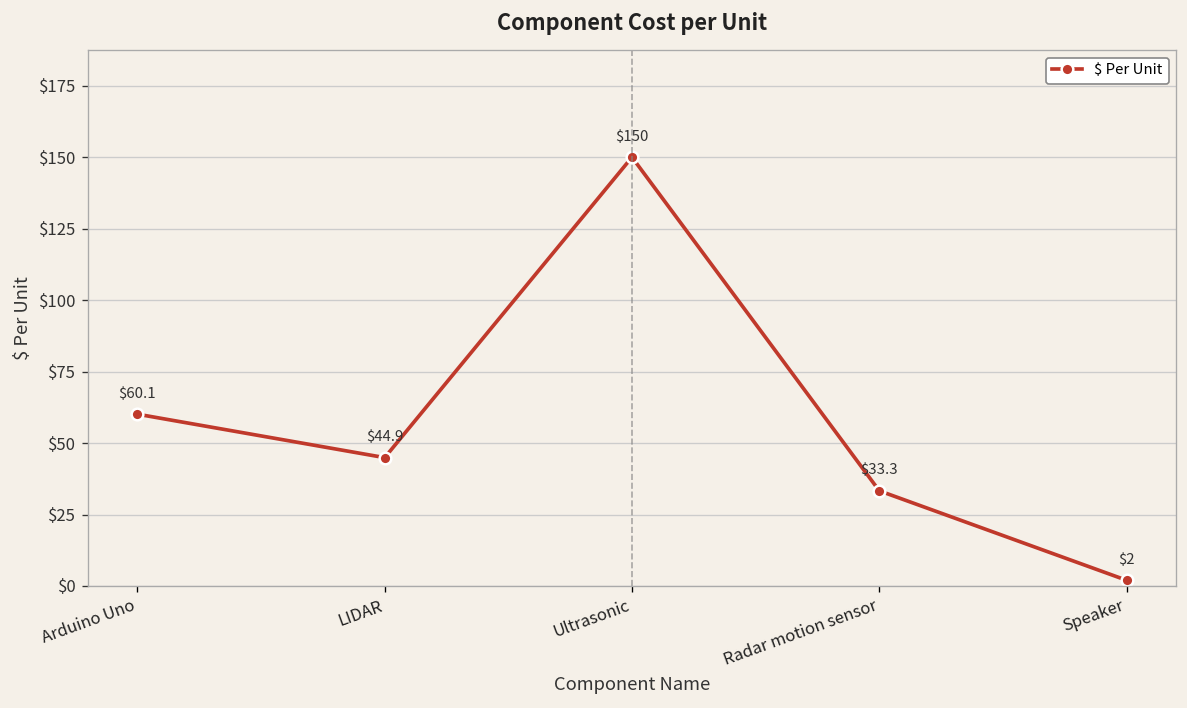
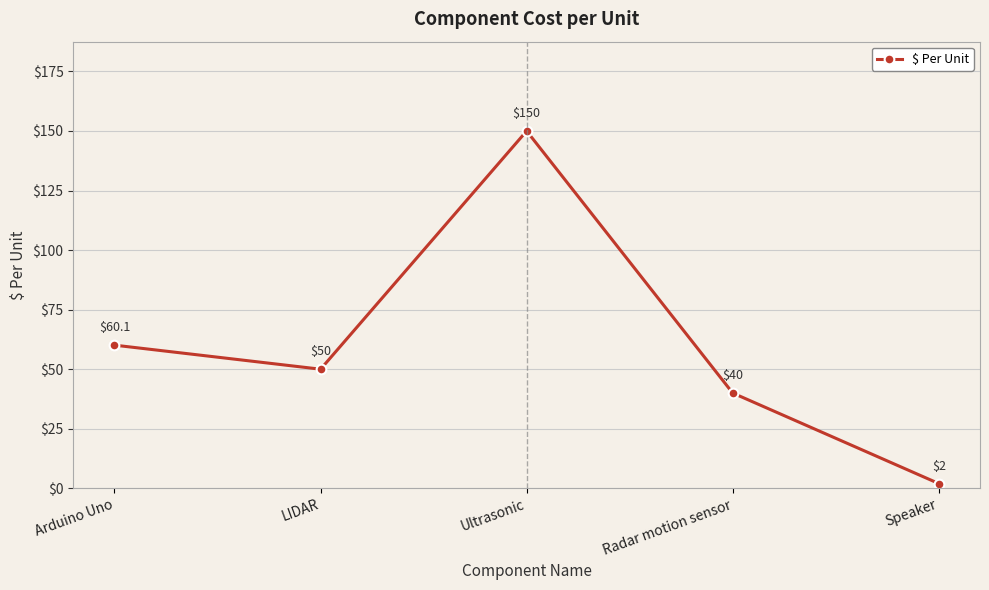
LIDAR: $44.9 -> $50
Radar motion sensor: $33.3 -> $40
